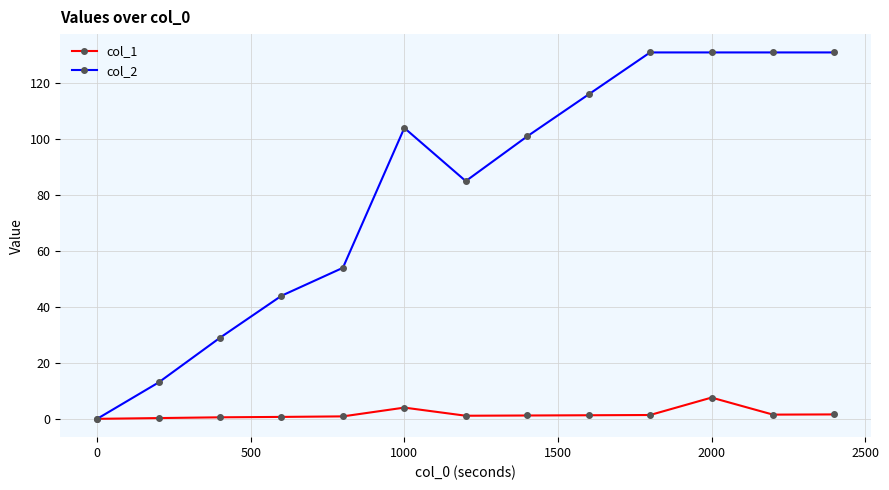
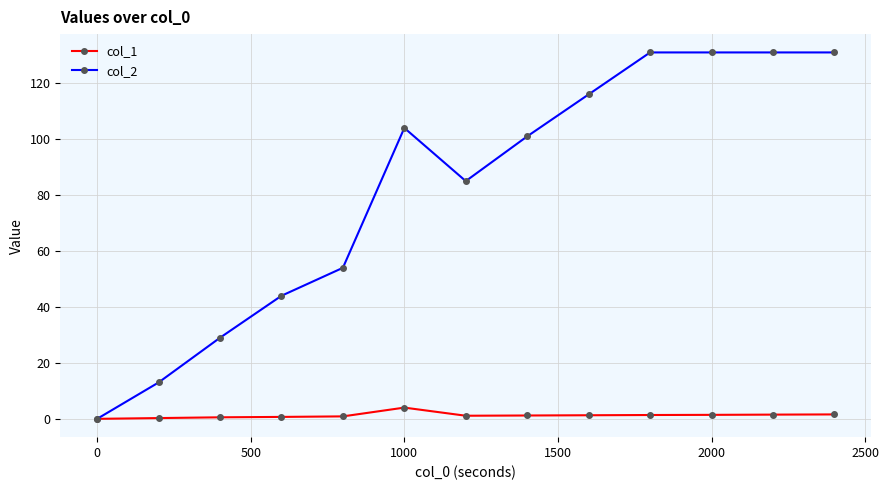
col_1, 2000: 8 -> 1
